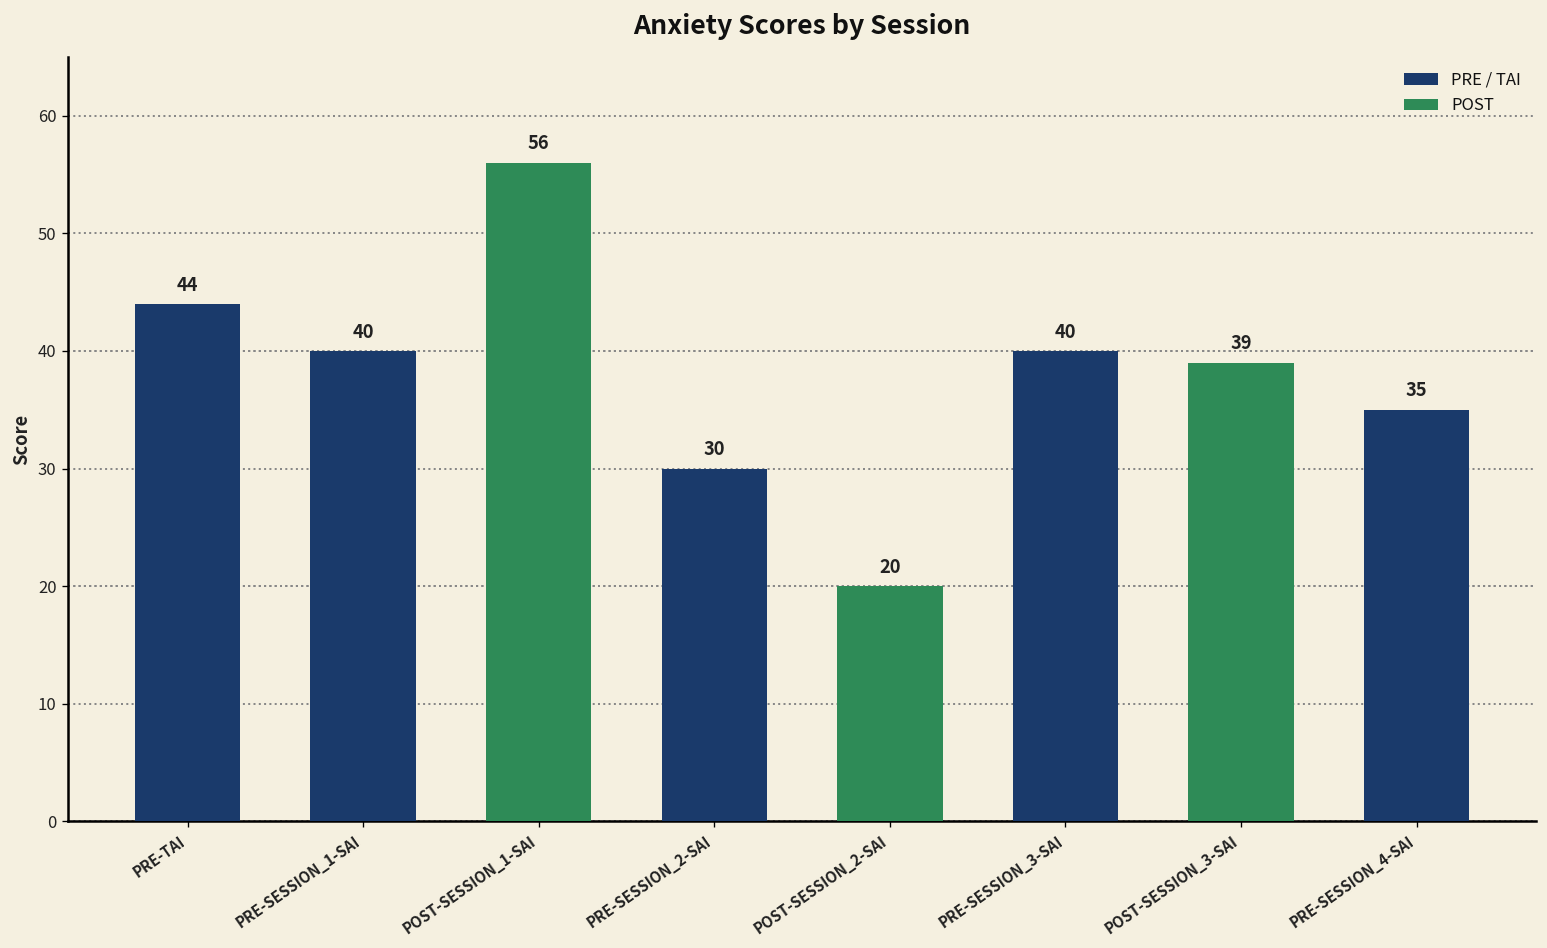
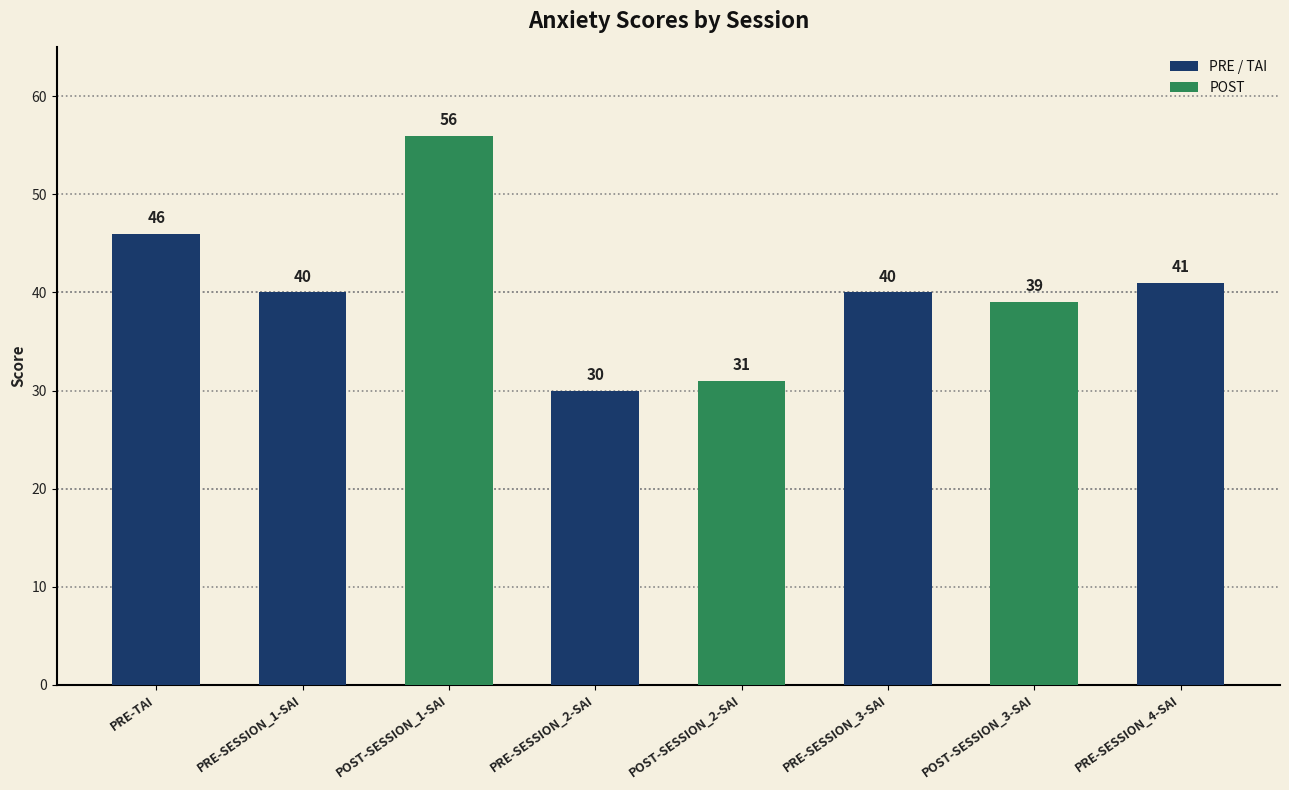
PRE / TAI, PRE-TAI: 44 -> 46
POST, POST-SESSION_2-SAI: 20 -> 31
PRE / TAI, PRE-SESSION_4-SAI: 35 -> 41
